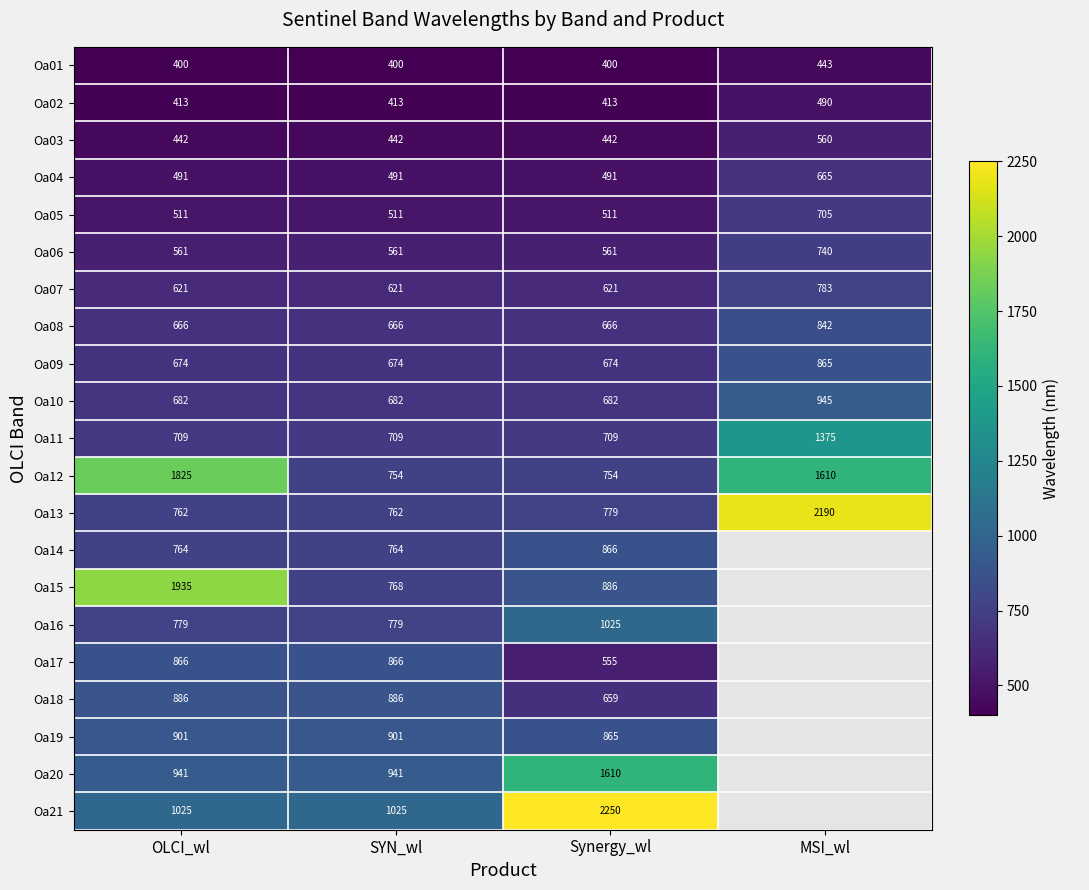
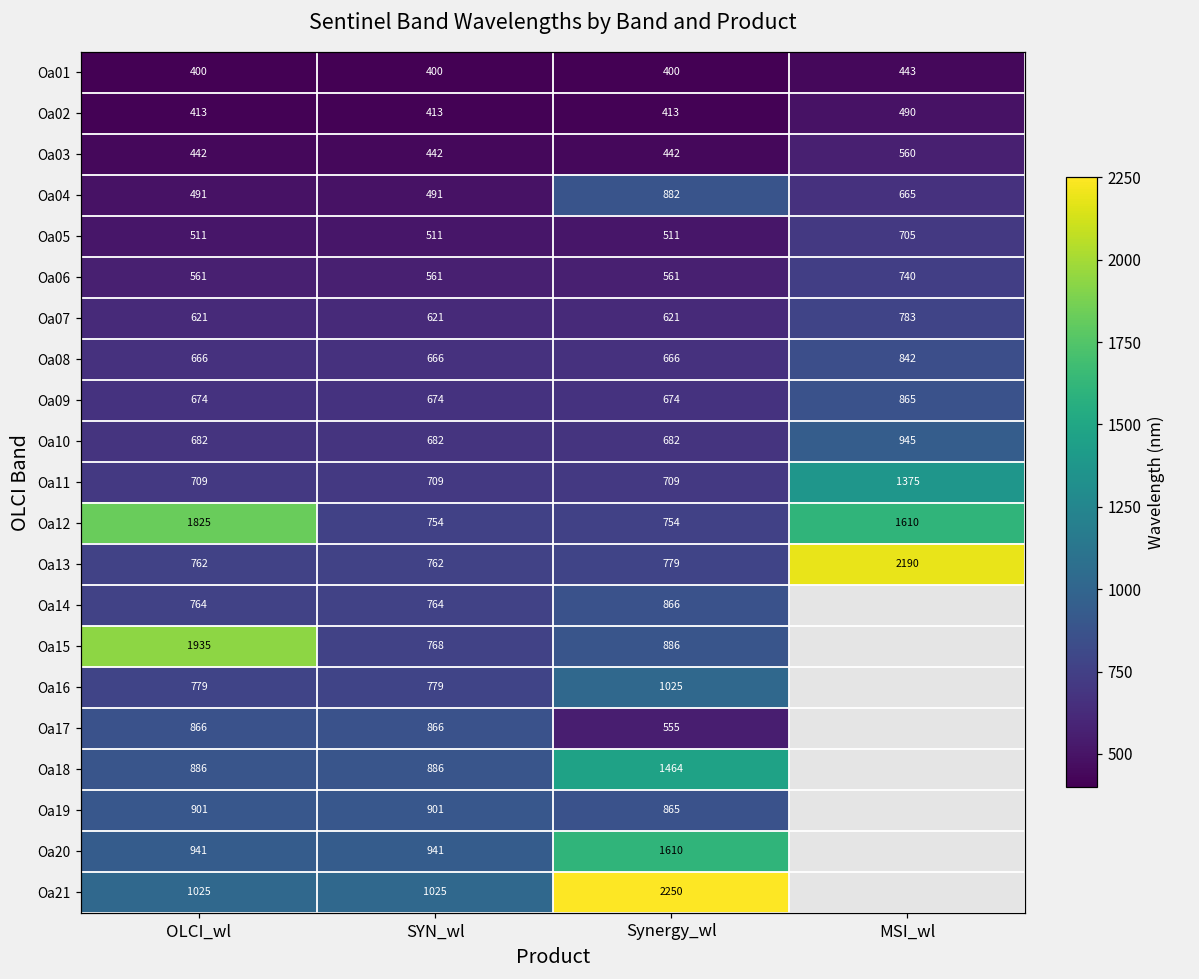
Oa04, Synergy_wl: 491 -> 882
Oa18, Synergy_wl: 659 -> 1464
